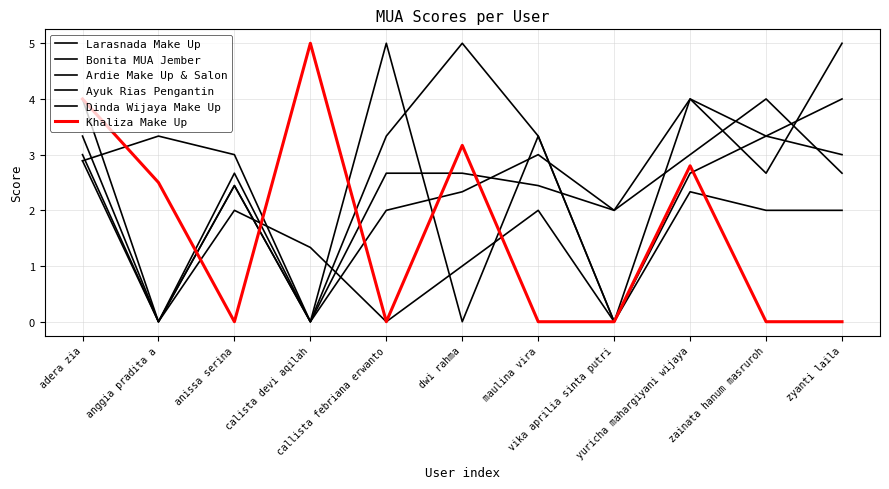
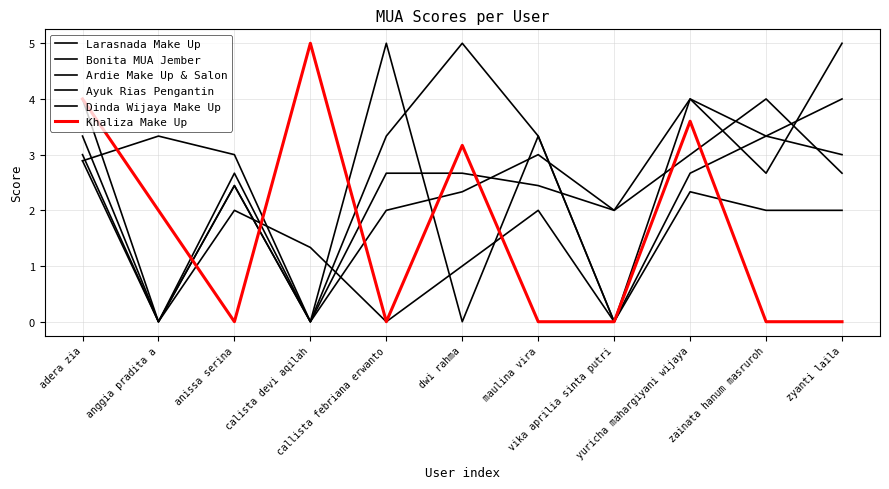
Khaliza Make Up, anggia pradita a: 2.5 -> 2.0
Khaliza Make Up, yuricha mahargiyani wijaya: 2.8 -> 3.6
